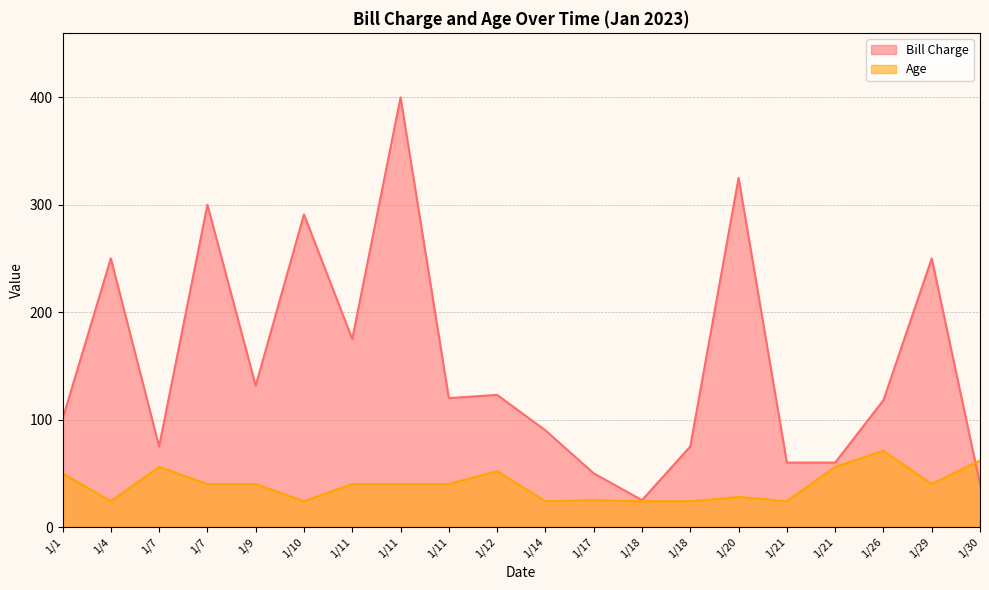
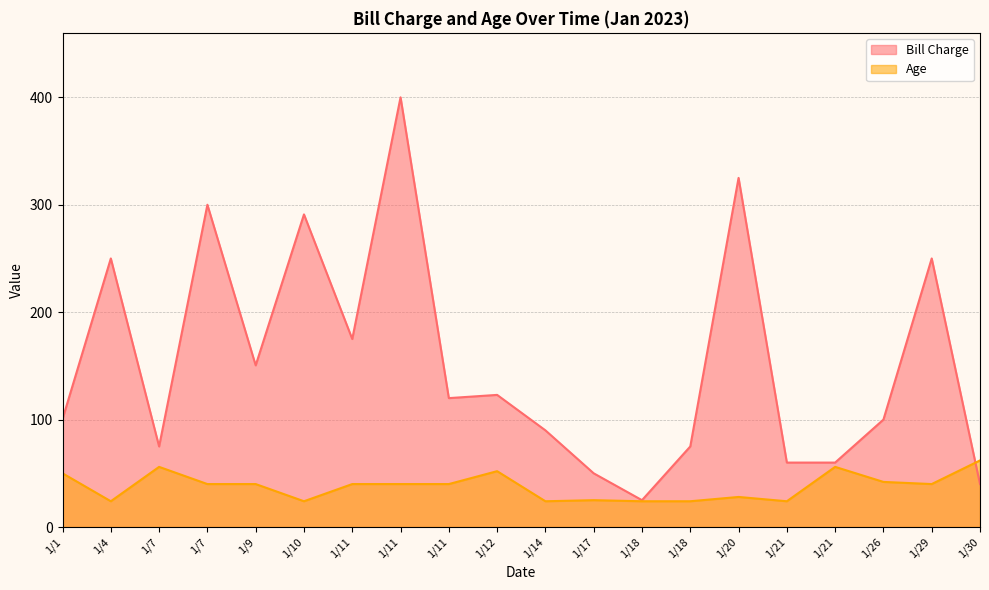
Bill Charge, 1/9: 132 -> 151
Bill Charge, 1/26: 118 -> 100
Age, 1/26: 71 -> 42
